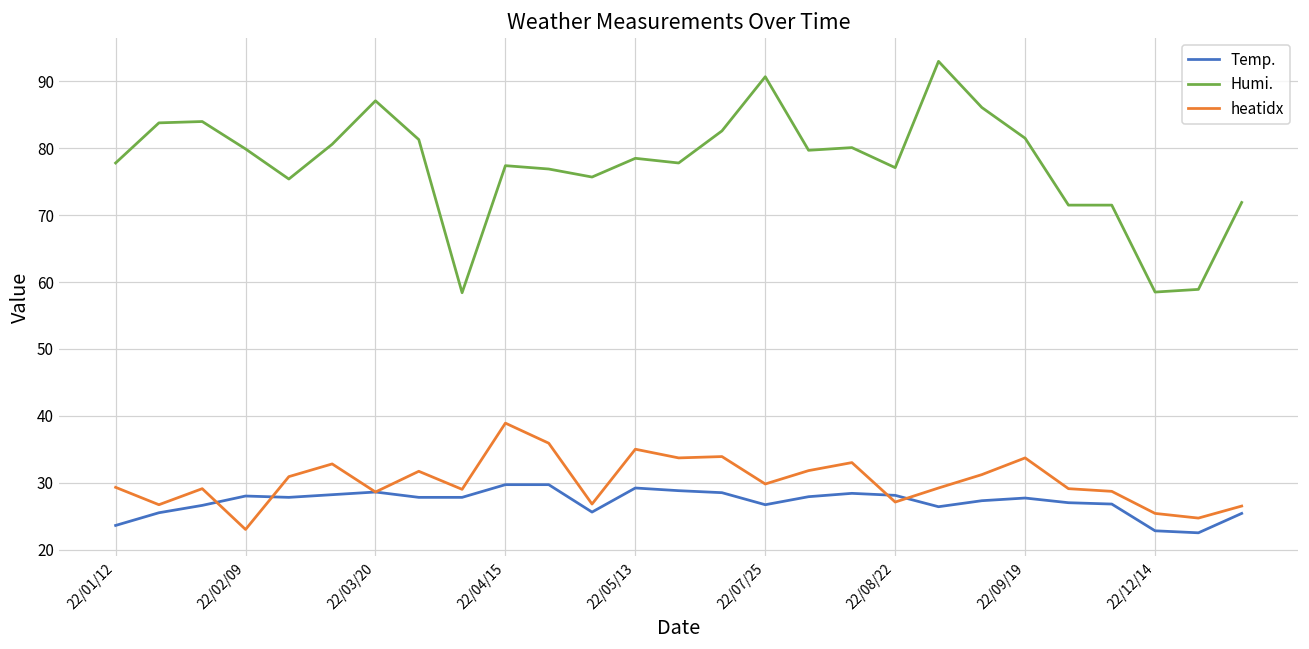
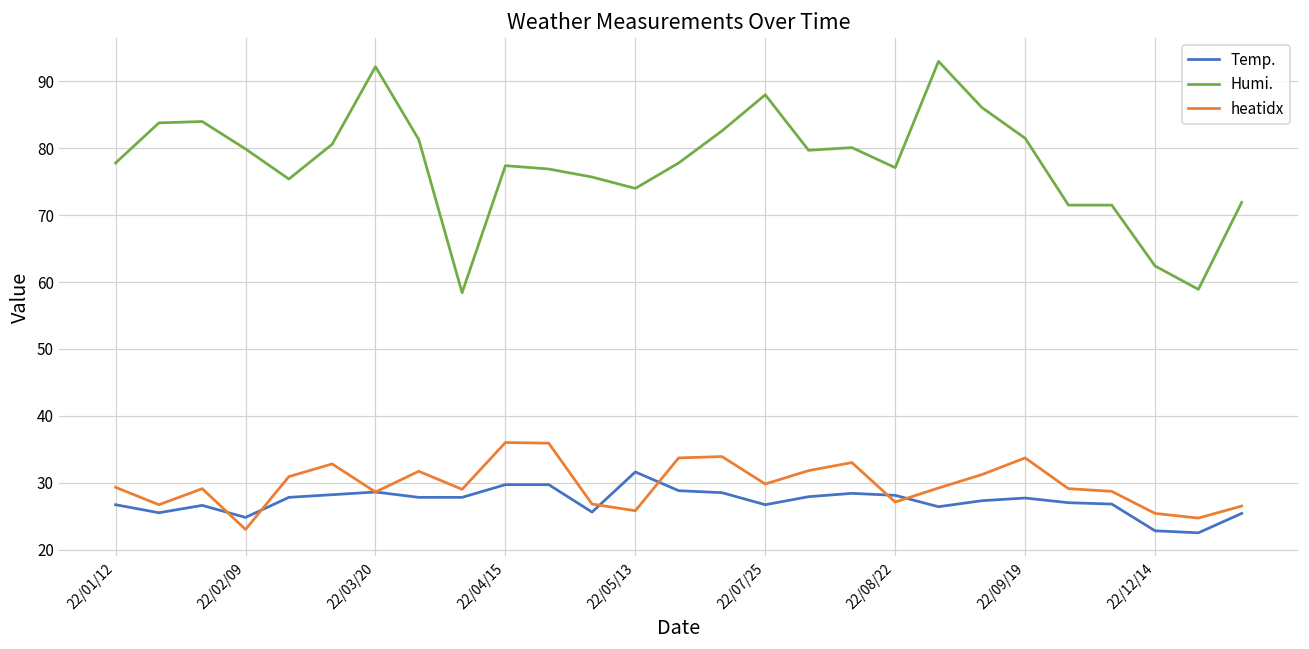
Temp., 22/01/12: 24 -> 27
Temp., 22/02/09: 28 -> 25
Humi., 22/03/20: 87 -> 92
heatidx, 22/04/15: 39 -> 36
Temp., 22/05/13: 29 -> 32
Humi., 22/05/13: 79 -> 74
heatidx, 22/05/13: 35 -> 26
Humi., 22/07/25: 91 -> 88
Humi., 22/12/14: 59 -> 62
